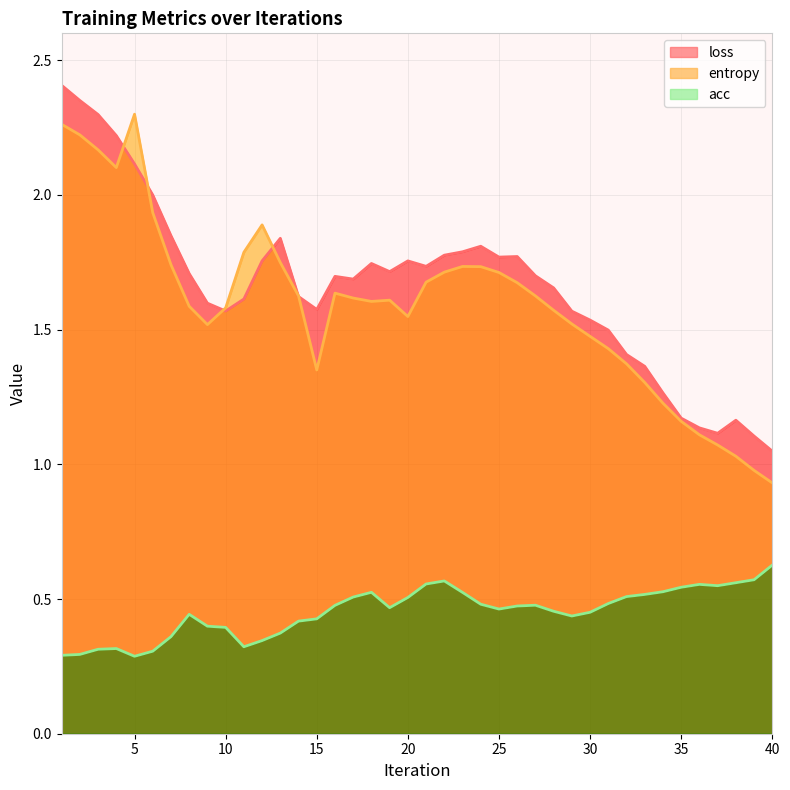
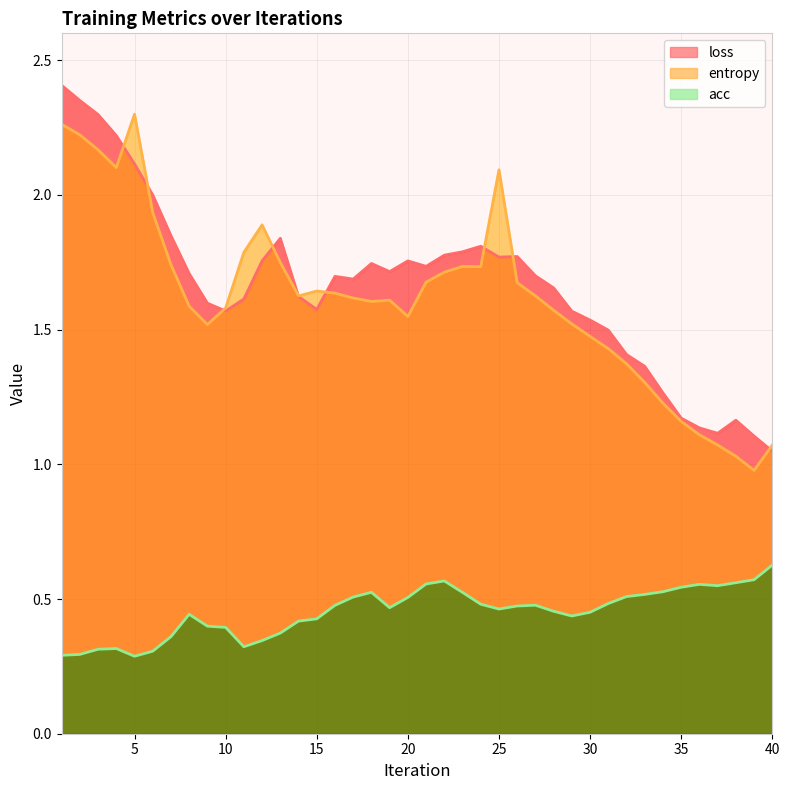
entropy, 15: 1.35 -> 1.64
entropy, 25: 1.71 -> 2.09
entropy, 40: 0.93 -> 1.07
